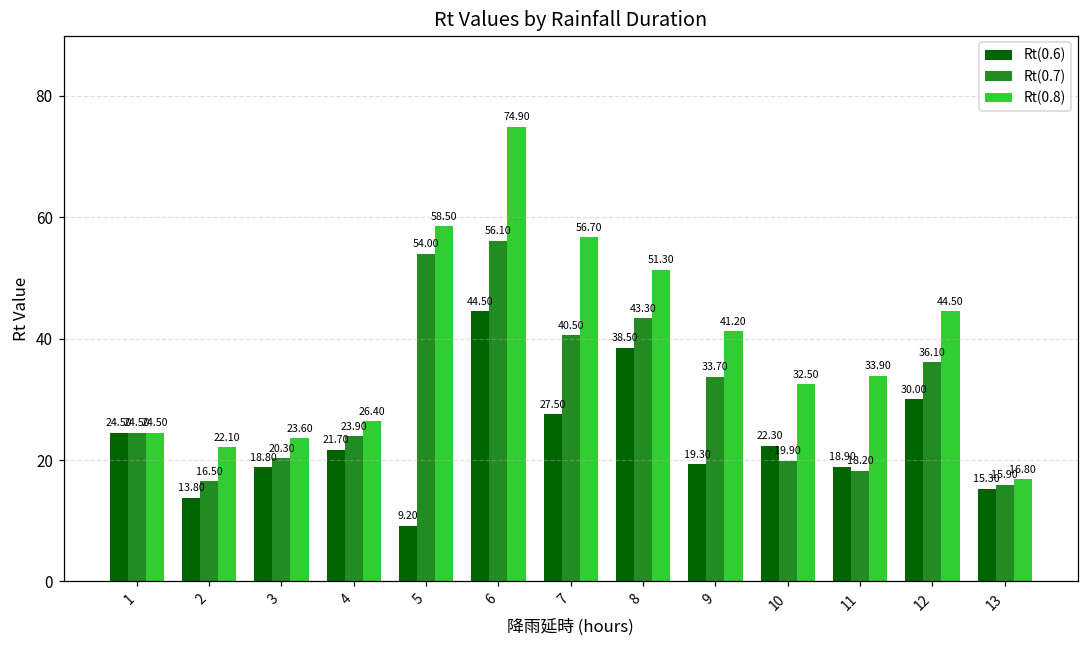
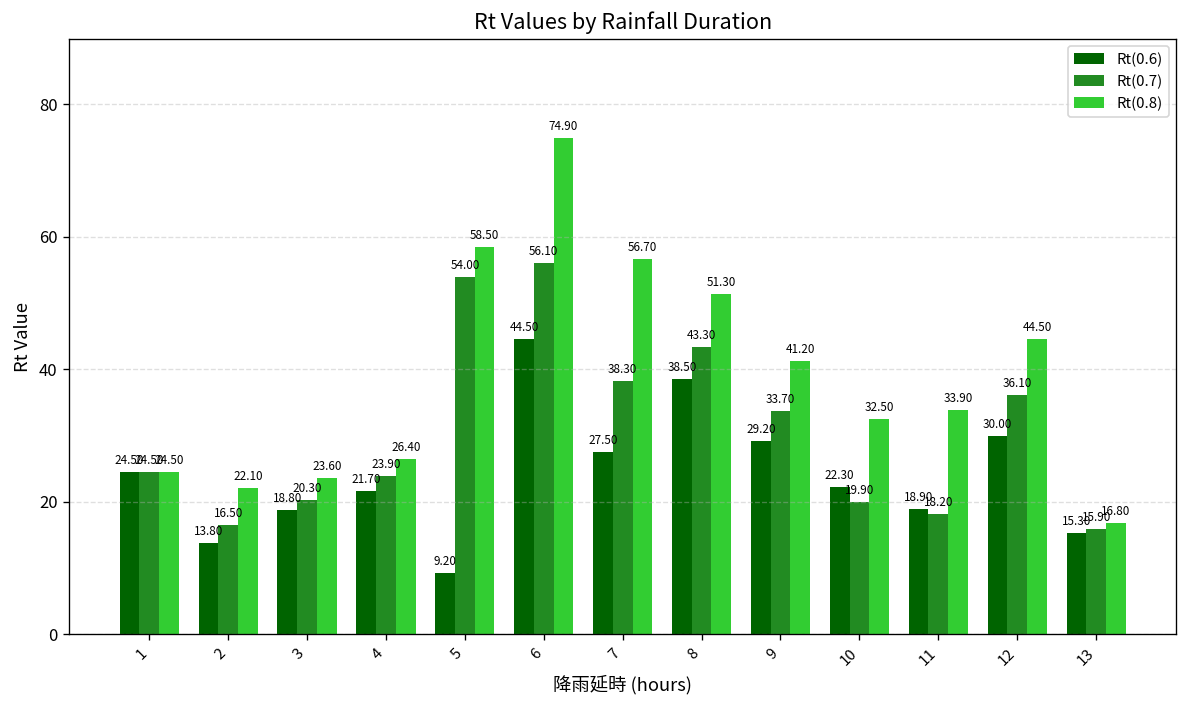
Rt(0.7), 7: 40.50 -> 38.30
Rt(0.6), 9: 19.30 -> 29.20
